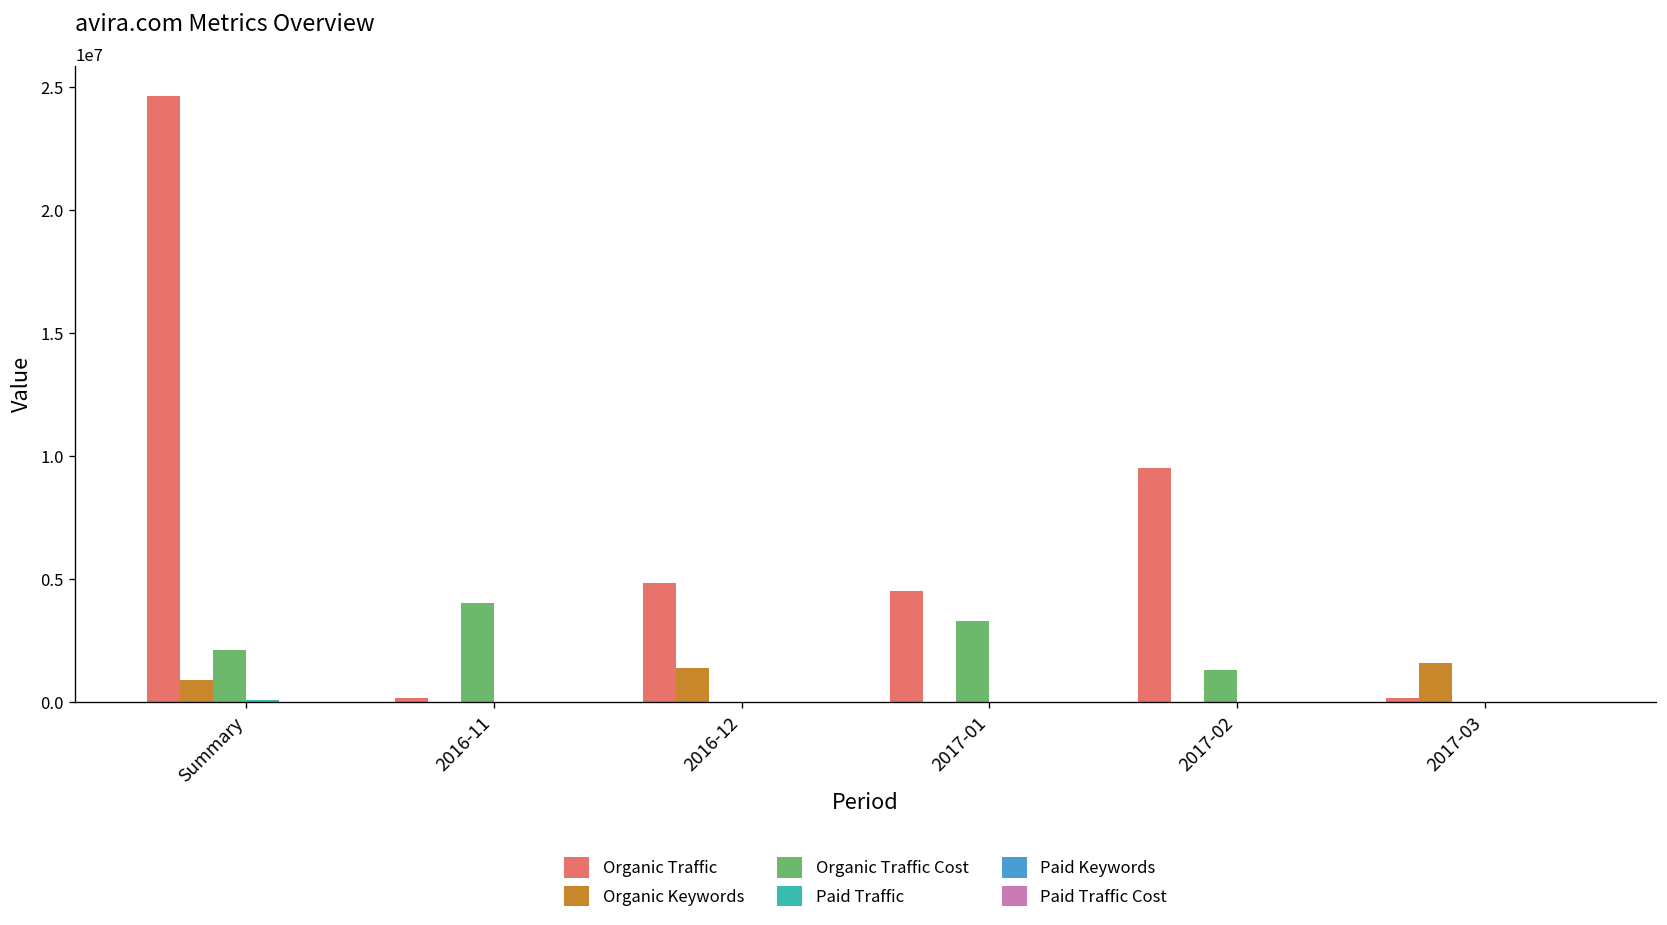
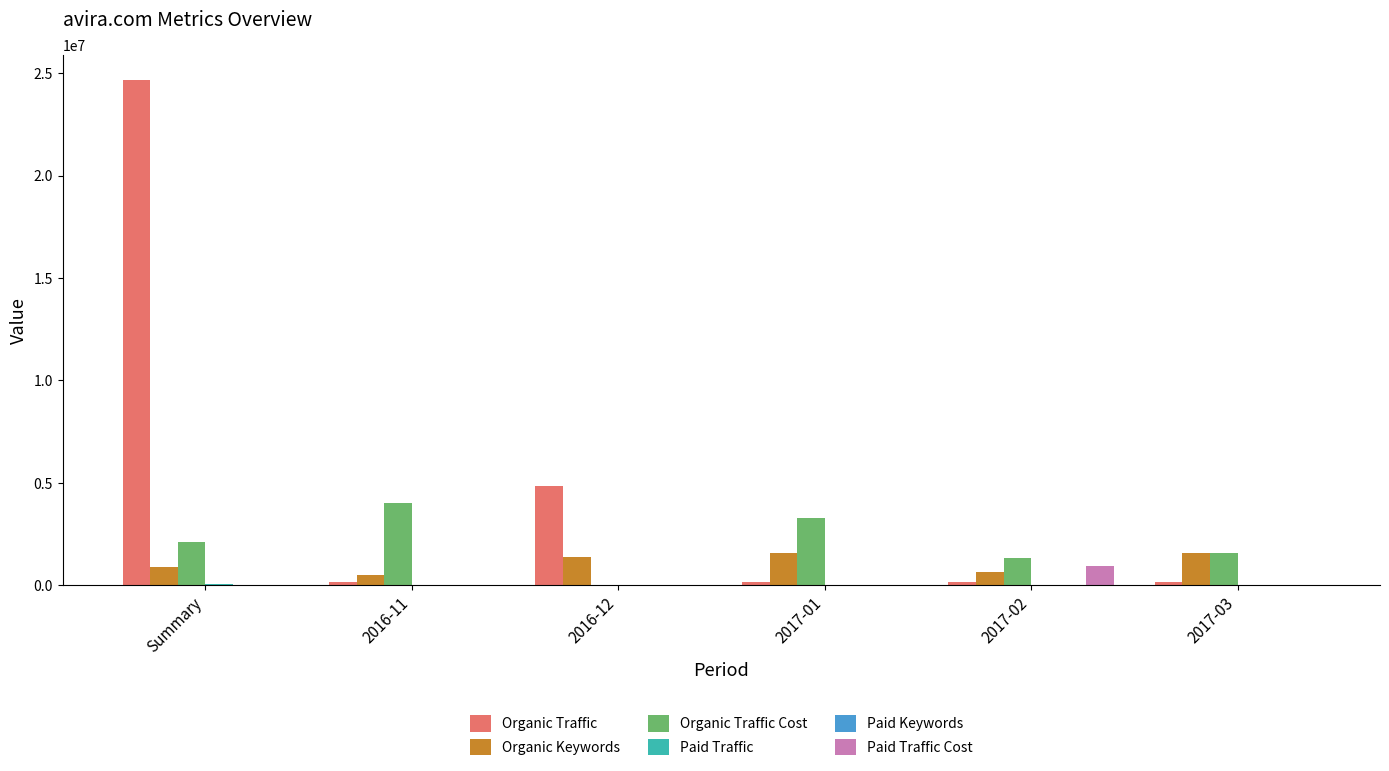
Organic Keywords, 2016-11: 0 -> 500000
Organic Traffic, 2017-01: 4500000 -> 200000
Organic Keywords, 2017-01: 0 -> 1600000
Organic Traffic, 2017-02: 9500000 -> 200000
Organic Keywords, 2017-02: 0 -> 600000
Paid Traffic Cost, 2017-02: 0 -> 1000000
Organic Traffic Cost, 2017-03: 0 -> 1600000
